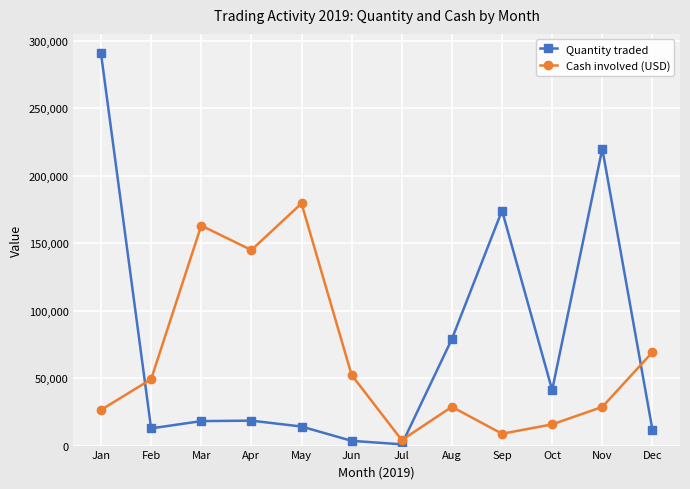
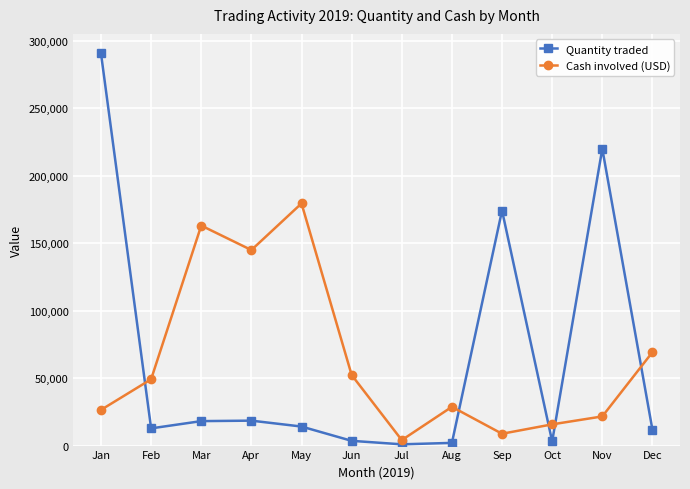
Quantity traded, Aug: 79,000 -> 2,000
Quantity traded, Oct: 41,000 -> 3,000
Cash involved (USD), Nov: 29,000 -> 22,000
